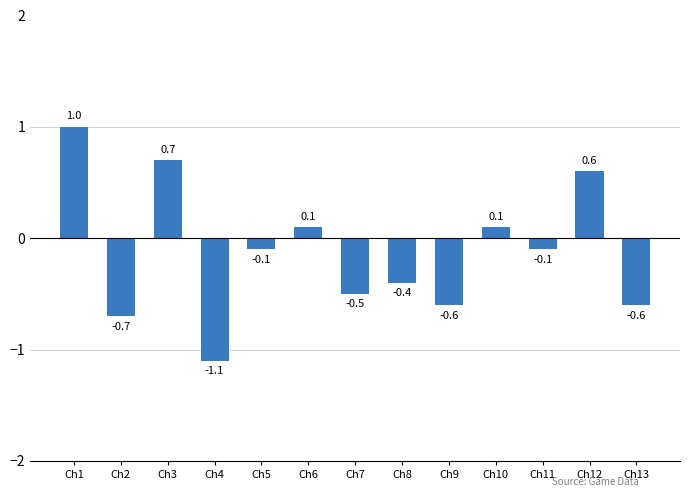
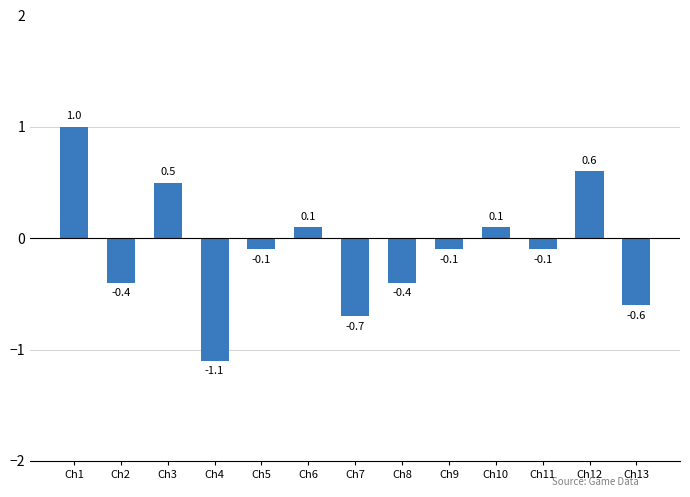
Ch2: -0.7 -> -0.4
Ch3: 0.7 -> 0.5
Ch7: -0.5 -> -0.7
Ch9: -0.6 -> -0.1
